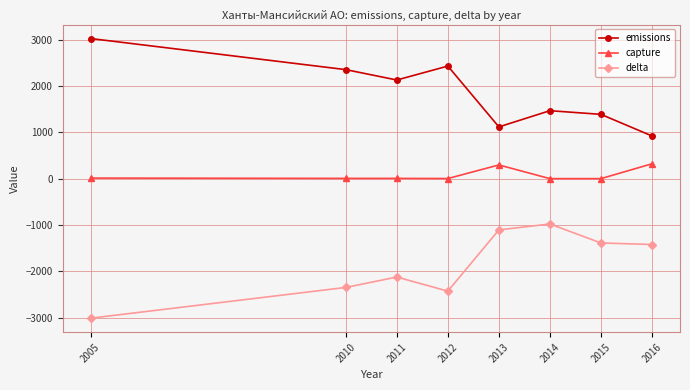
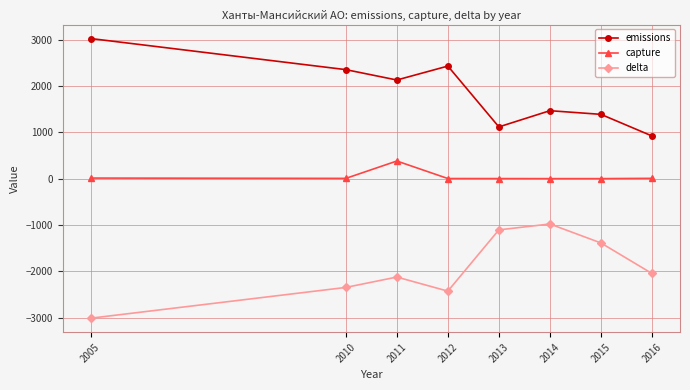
capture, 2011: 0 -> 400
capture, 2013: 300 -> 0
capture, 2016: 300 -> 0
delta, 2016: -1400 -> -2000
